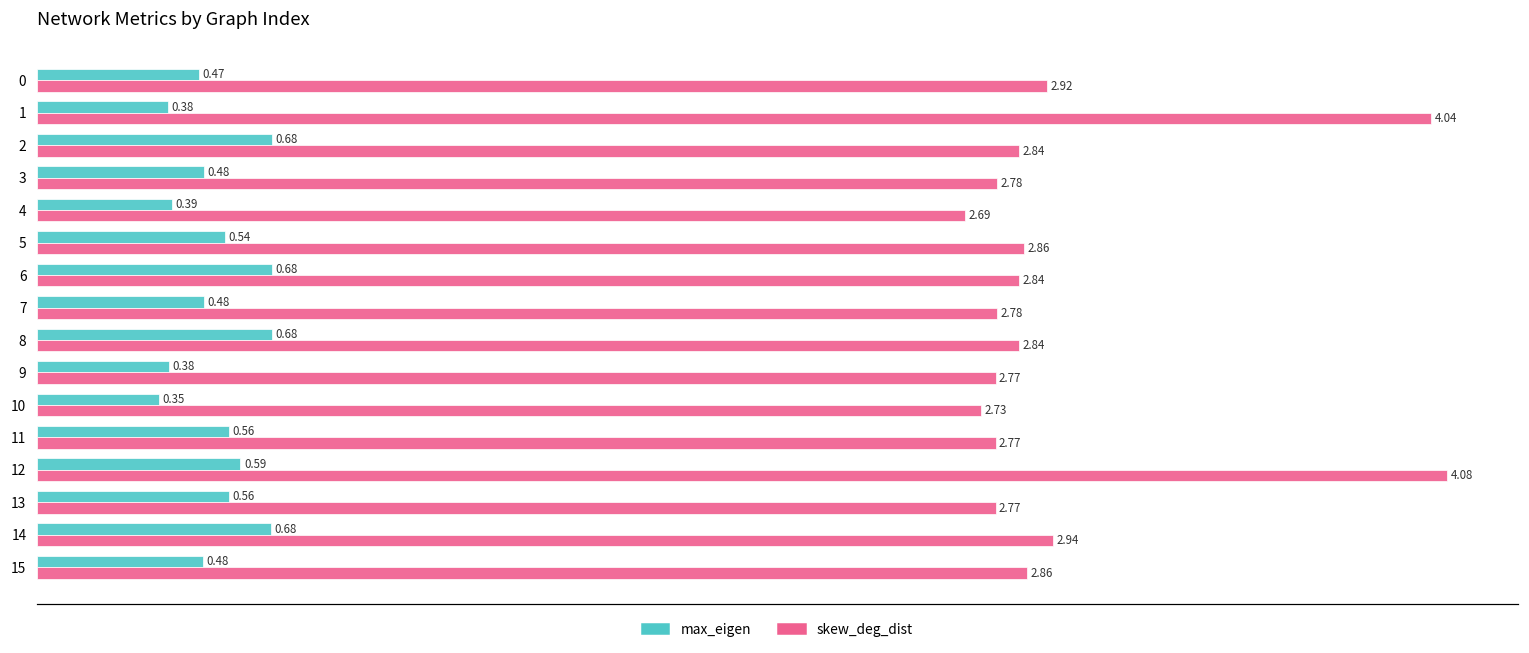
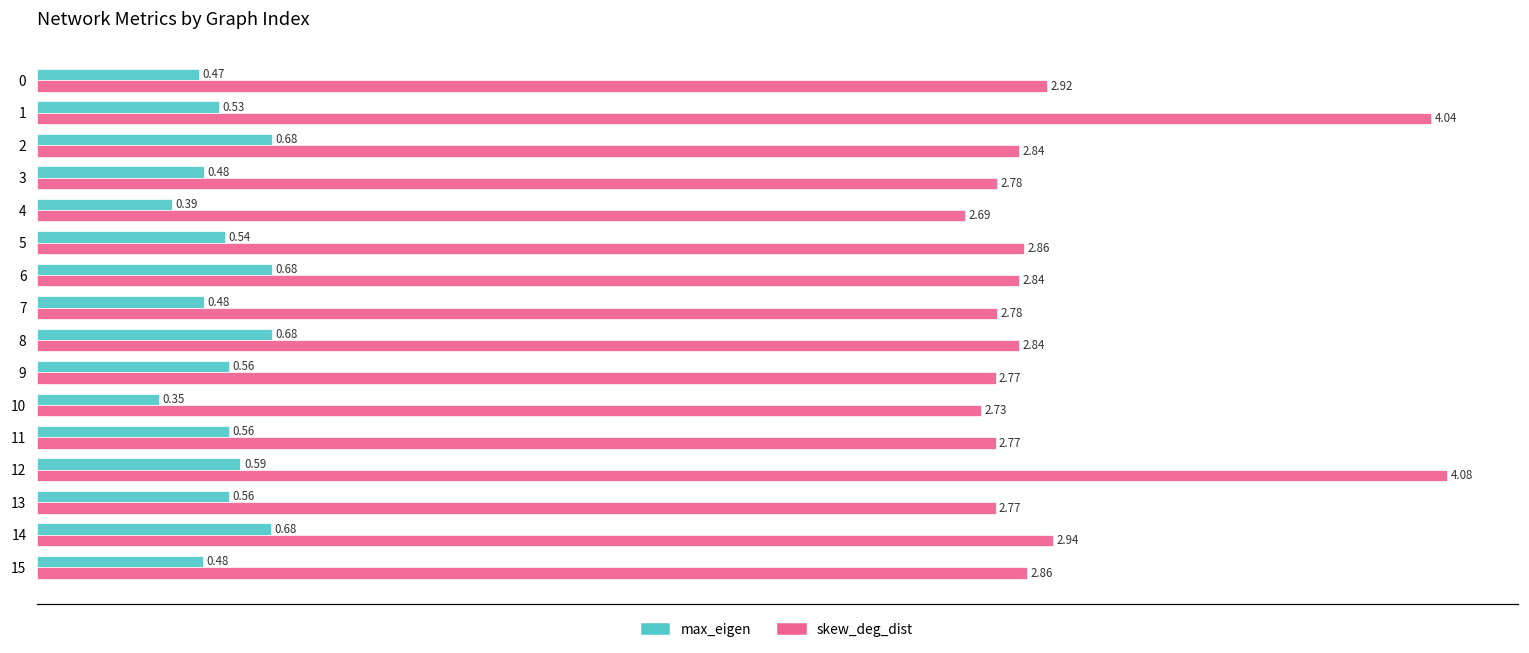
max_eigen, 1: 0.38 -> 0.53
max_eigen, 9: 0.38 -> 0.56
